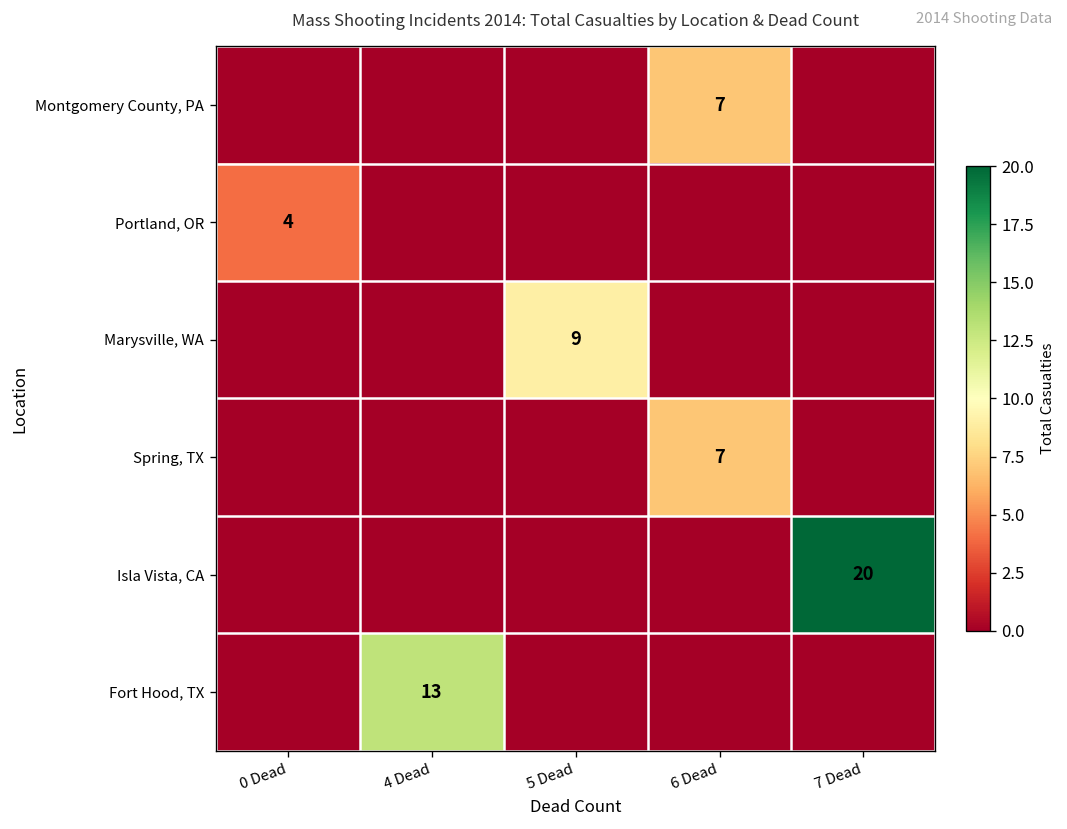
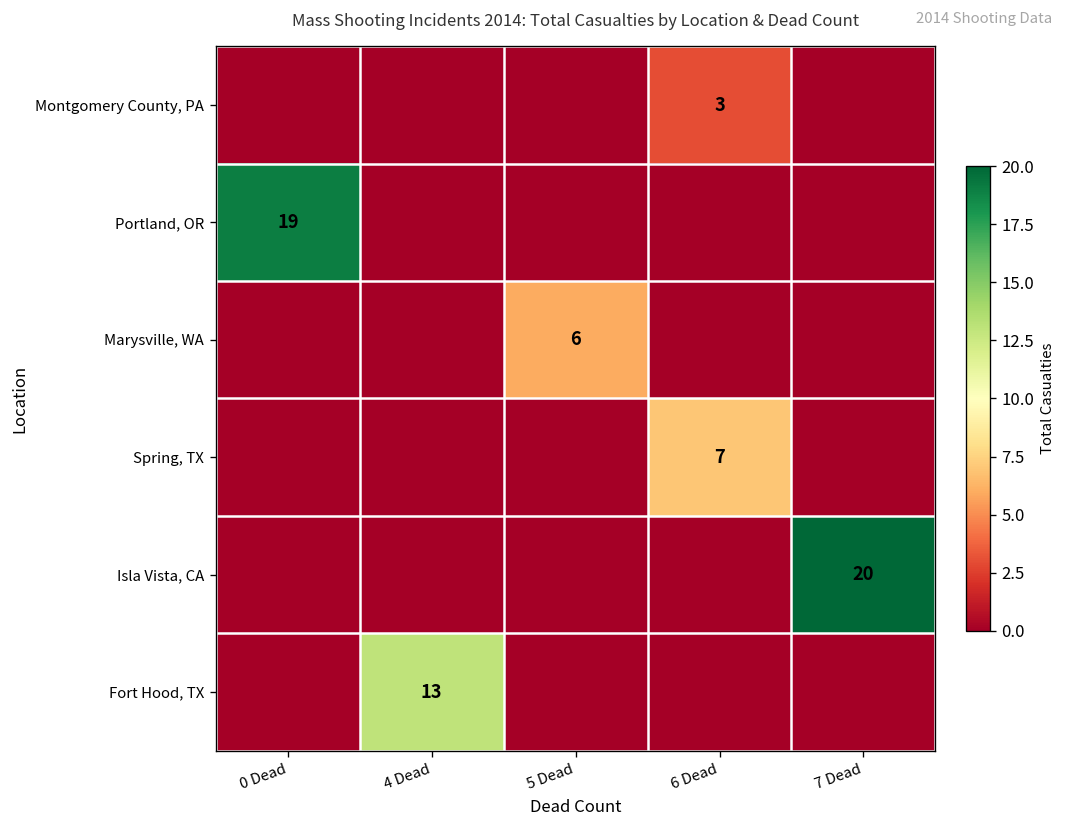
Montgomery County, PA, 6 Dead: 7 -> 3
Portland, OR, 0 Dead: 4 -> 19
Marysville, WA, 5 Dead: 9 -> 6
